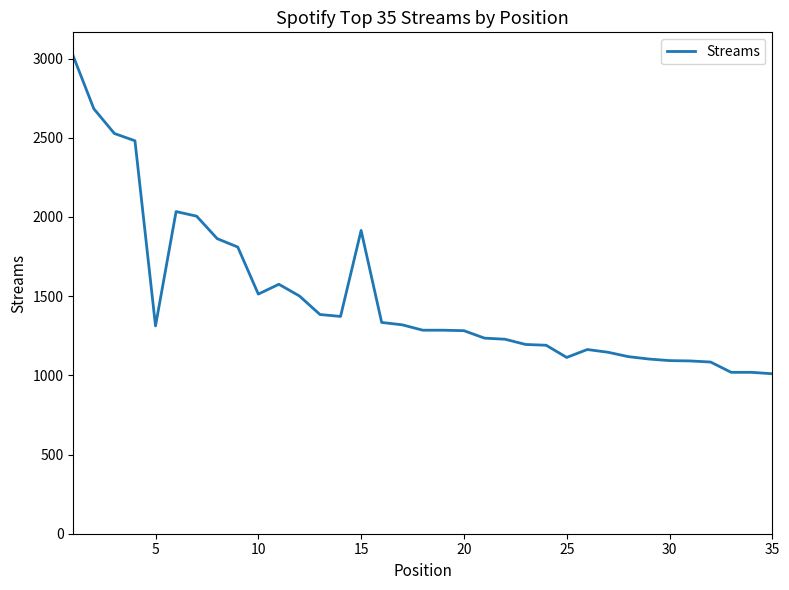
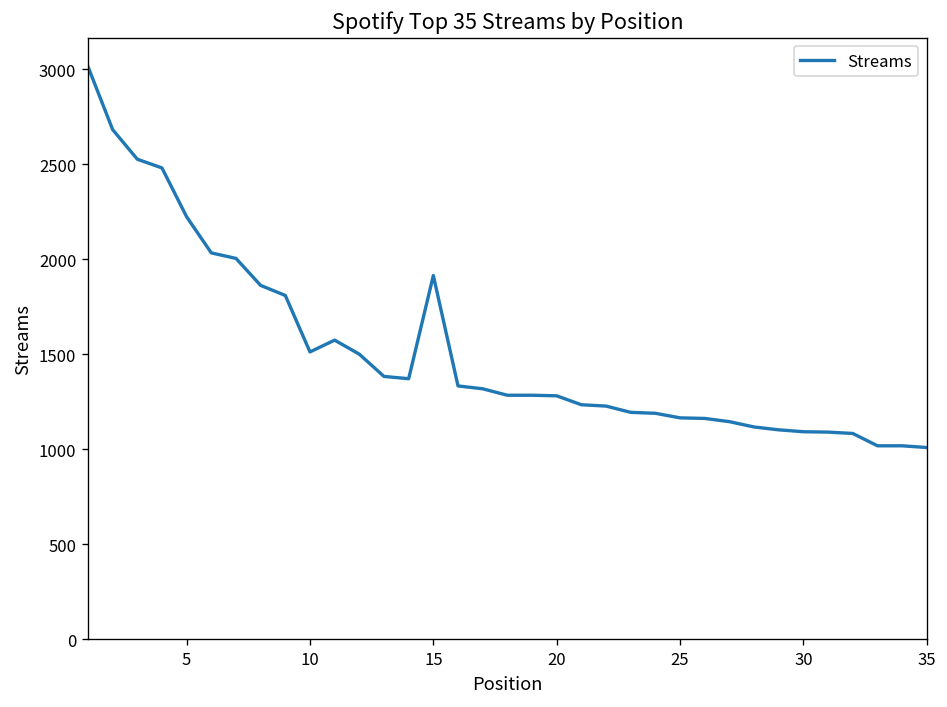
5: 1310 -> 2220
25: 1110 -> 1170
